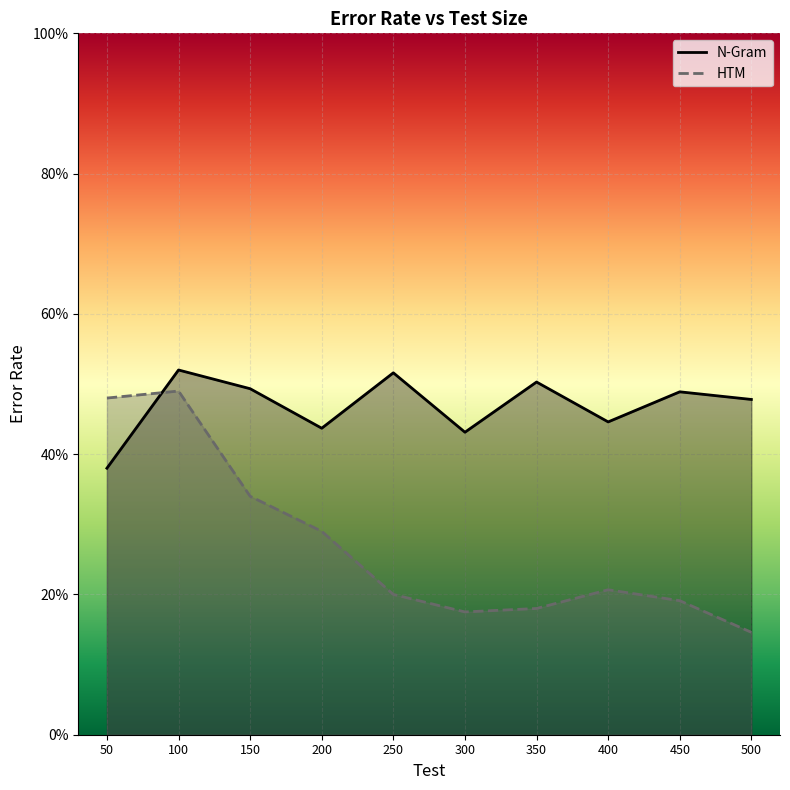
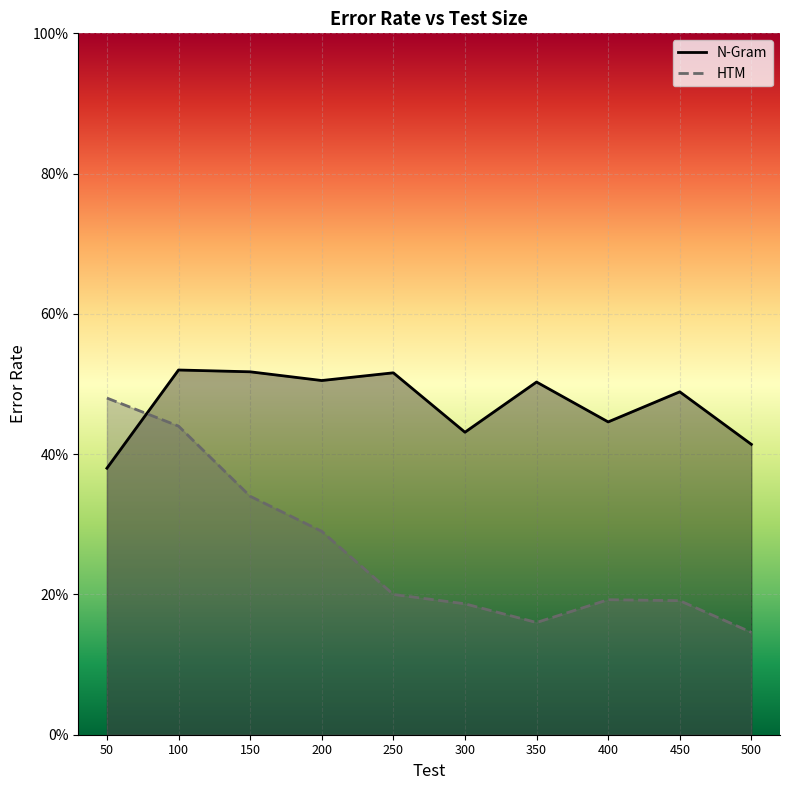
HTM, 100: 49% -> 44%
N-Gram, 150: 49% -> 52%
N-Gram, 200: 44% -> 51%
HTM, 300: 18% -> 19%
HTM, 350: 18% -> 16%
HTM, 400: 21% -> 19%
N-Gram, 500: 48% -> 41%
